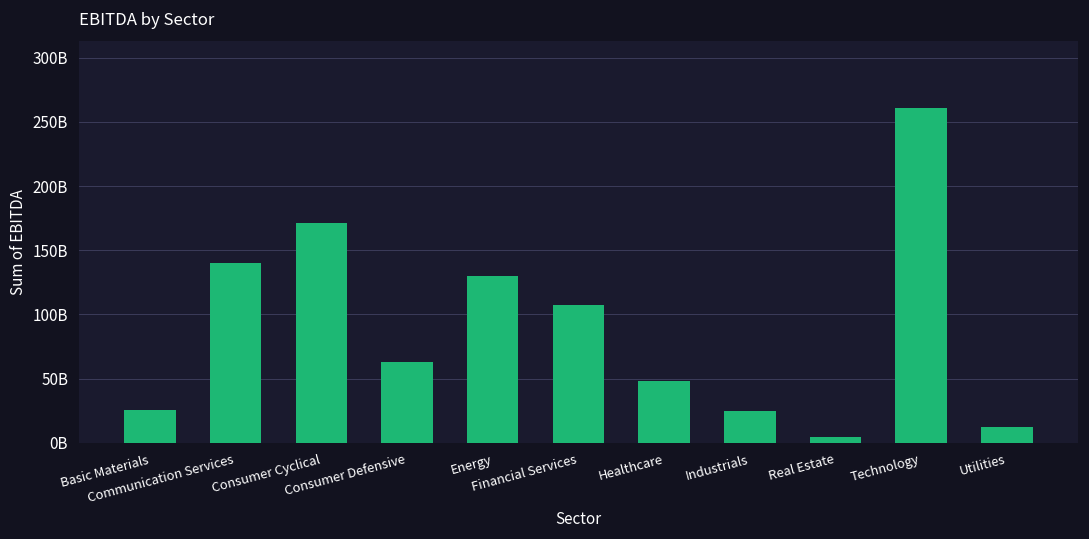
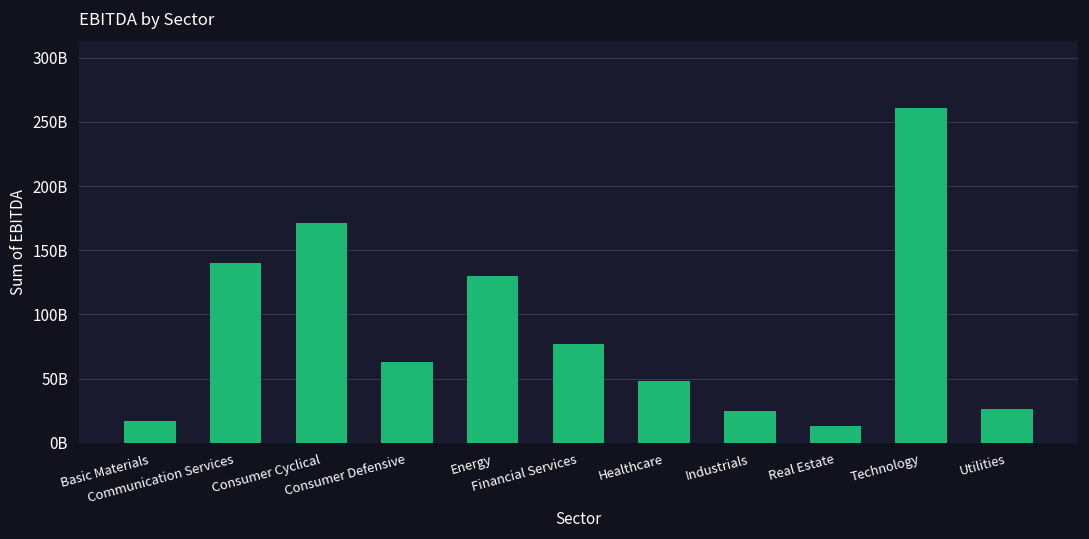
Basic Materials: 26000000000 -> 17000000000
Financial Services: 107000000000 -> 77000000000
Real Estate: 5000000000 -> 13000000000
Utilities: 12000000000 -> 26000000000
